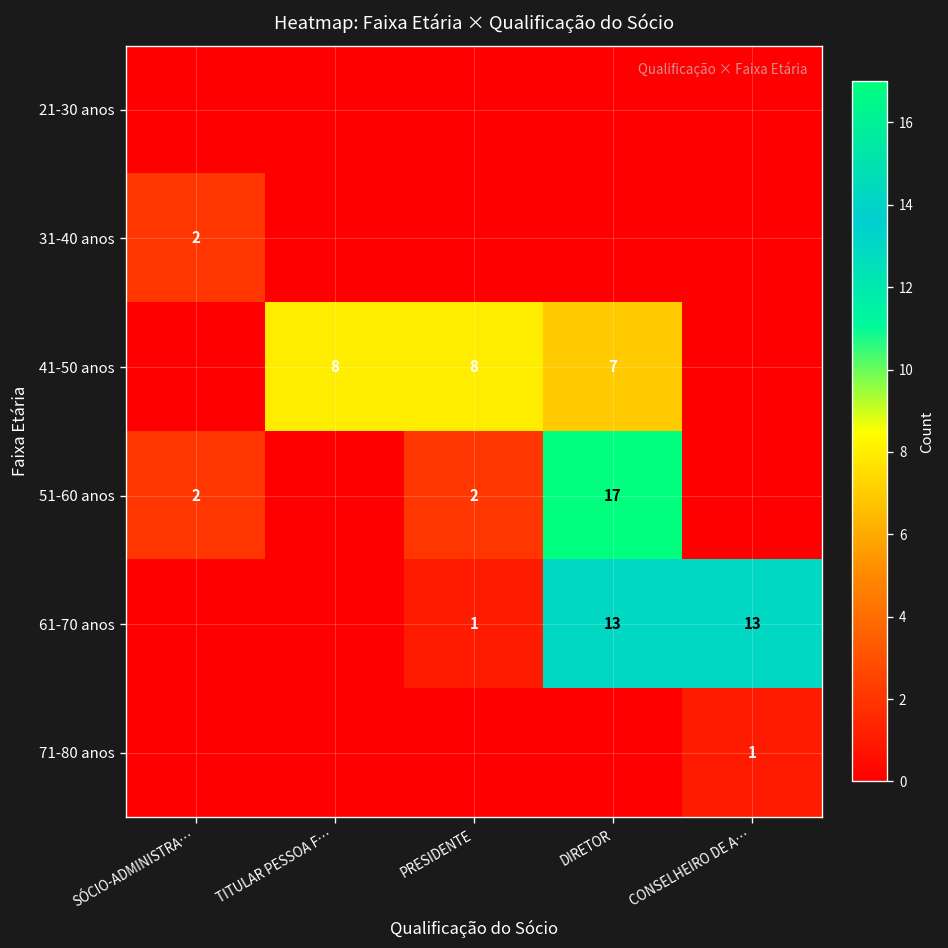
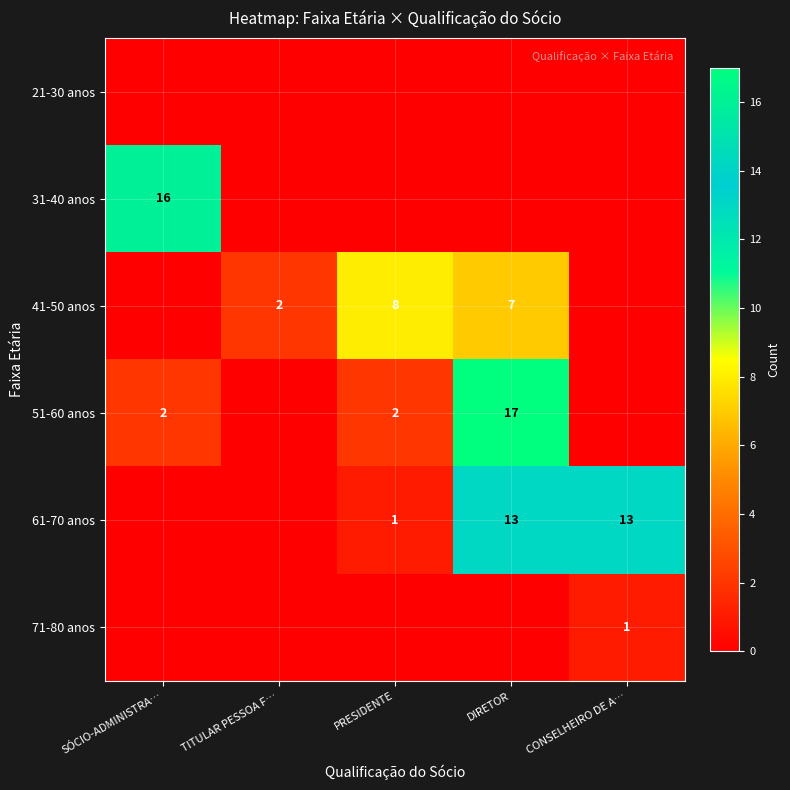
31-40 anos, SÓCIO-ADMINISTRA…: 2 -> 16
41-50 anos, TITULAR PESSOA F…: 8 -> 2
